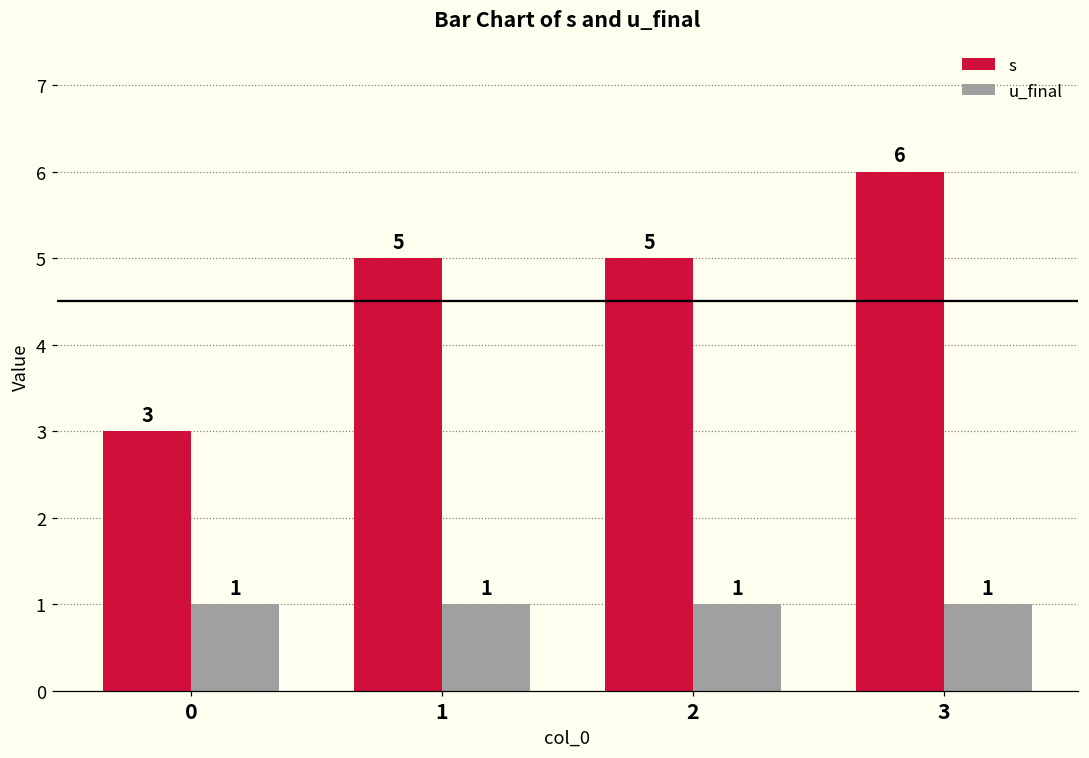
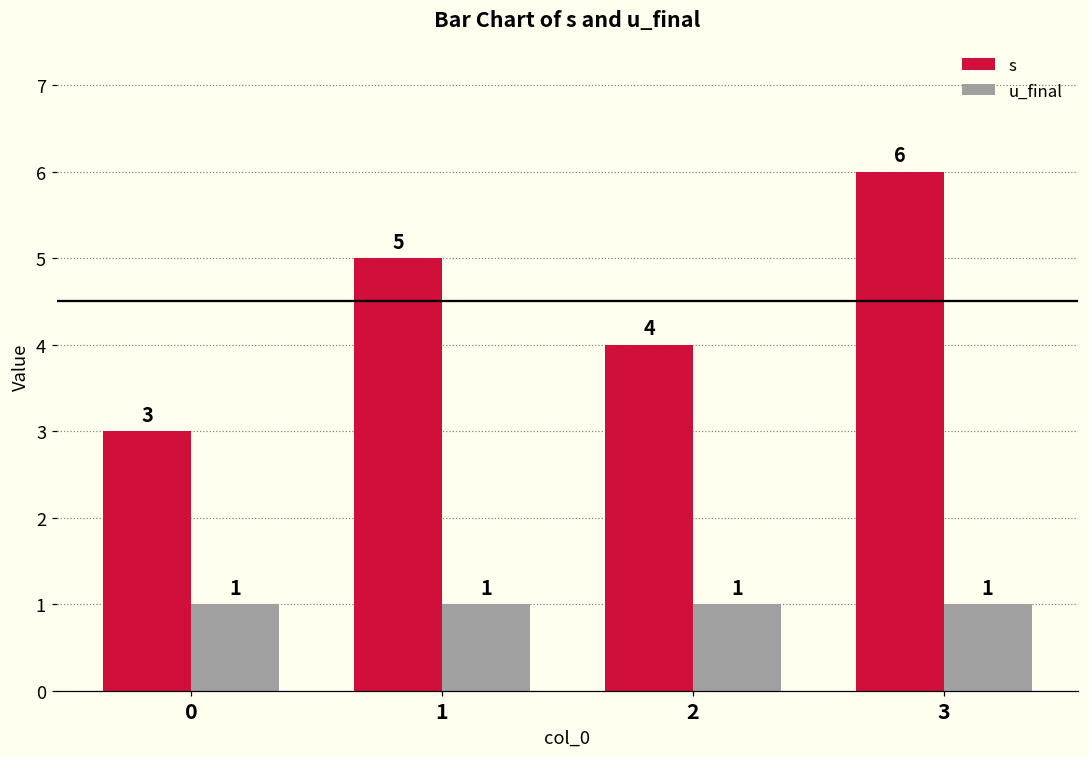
s, 2: 5 -> 4
